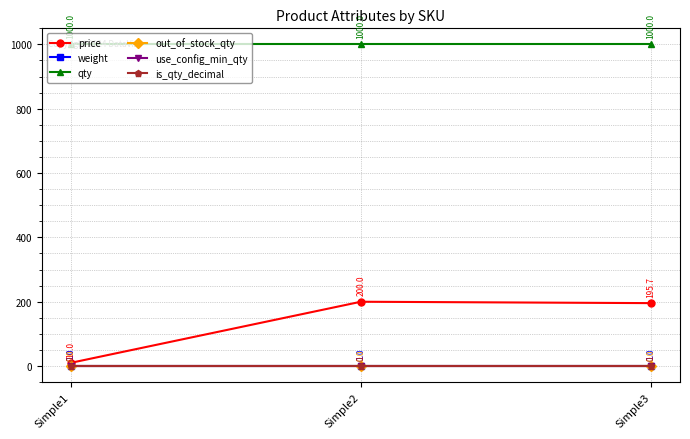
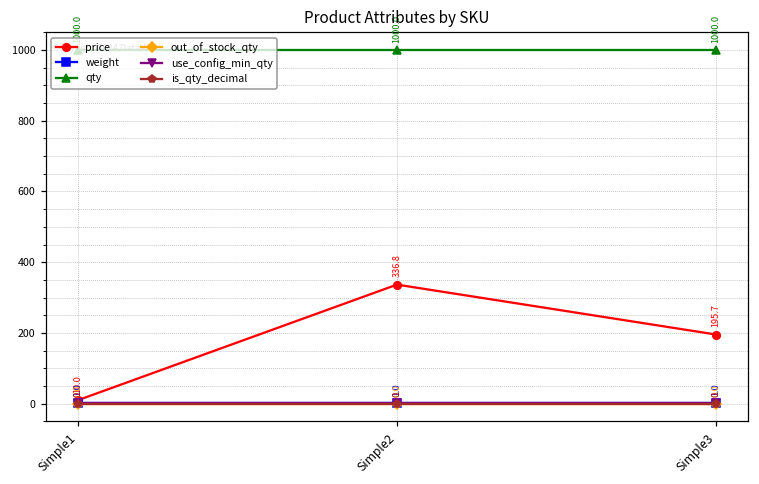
price, Simple2: 200.0 -> 336.8
